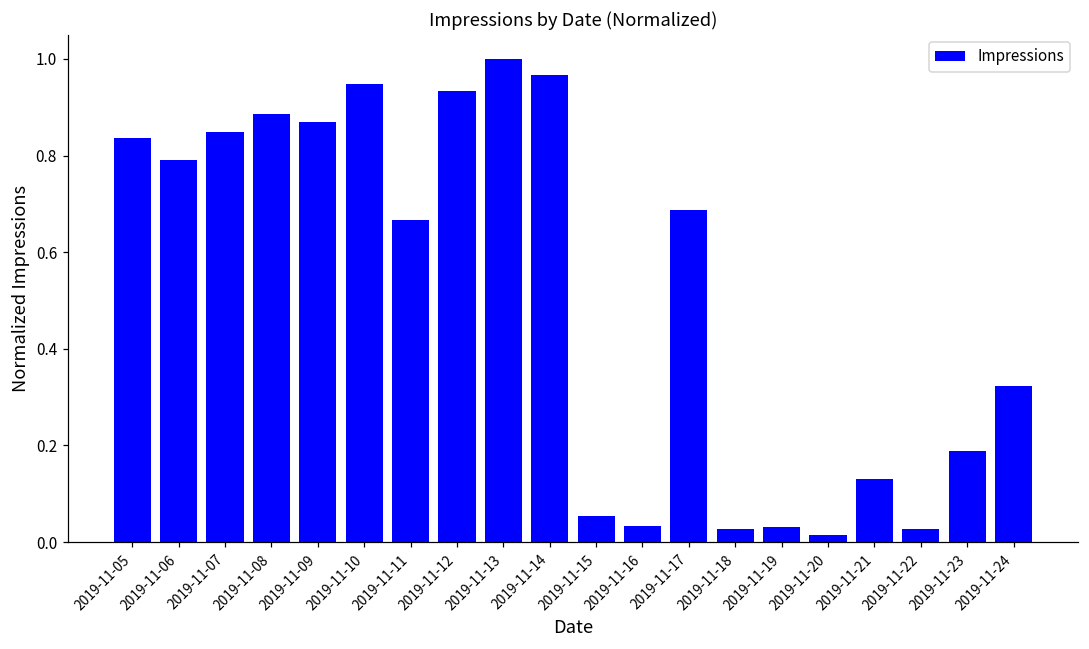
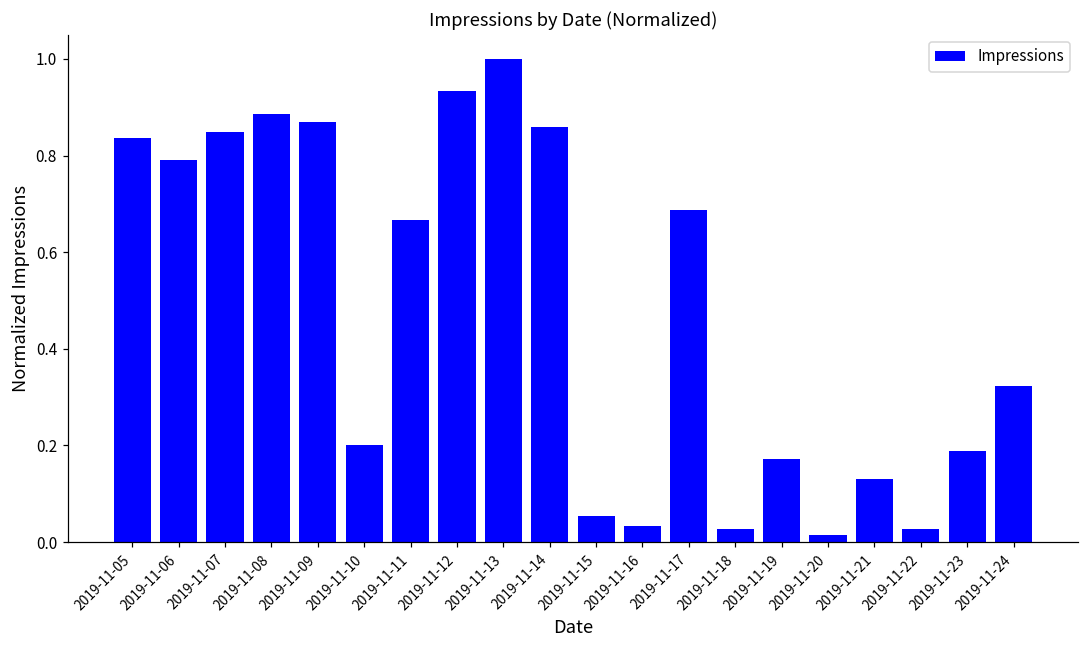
2019-11-10: 0.95 -> 0.20
2019-11-14: 0.97 -> 0.86
2019-11-19: 0.03 -> 0.17
